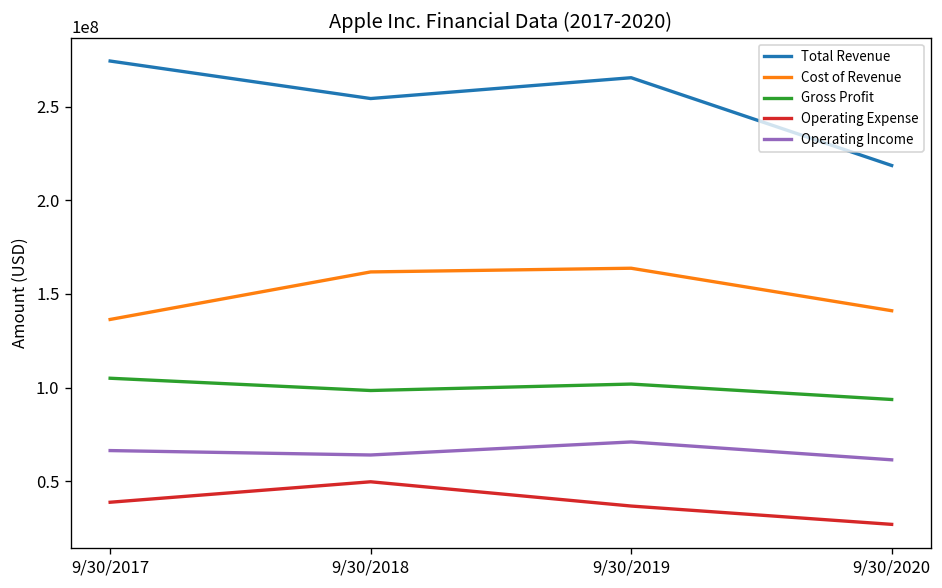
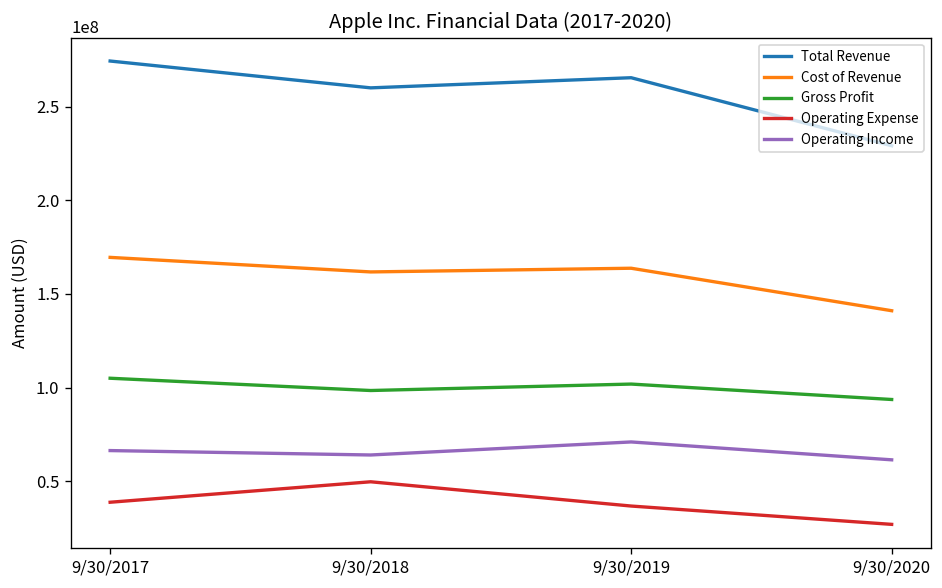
Cost of Revenue, 9/30/2017: 136000000 -> 170000000
Total Revenue, 9/30/2018: 254000000 -> 260000000
Total Revenue, 9/30/2020: 219000000 -> 229000000
